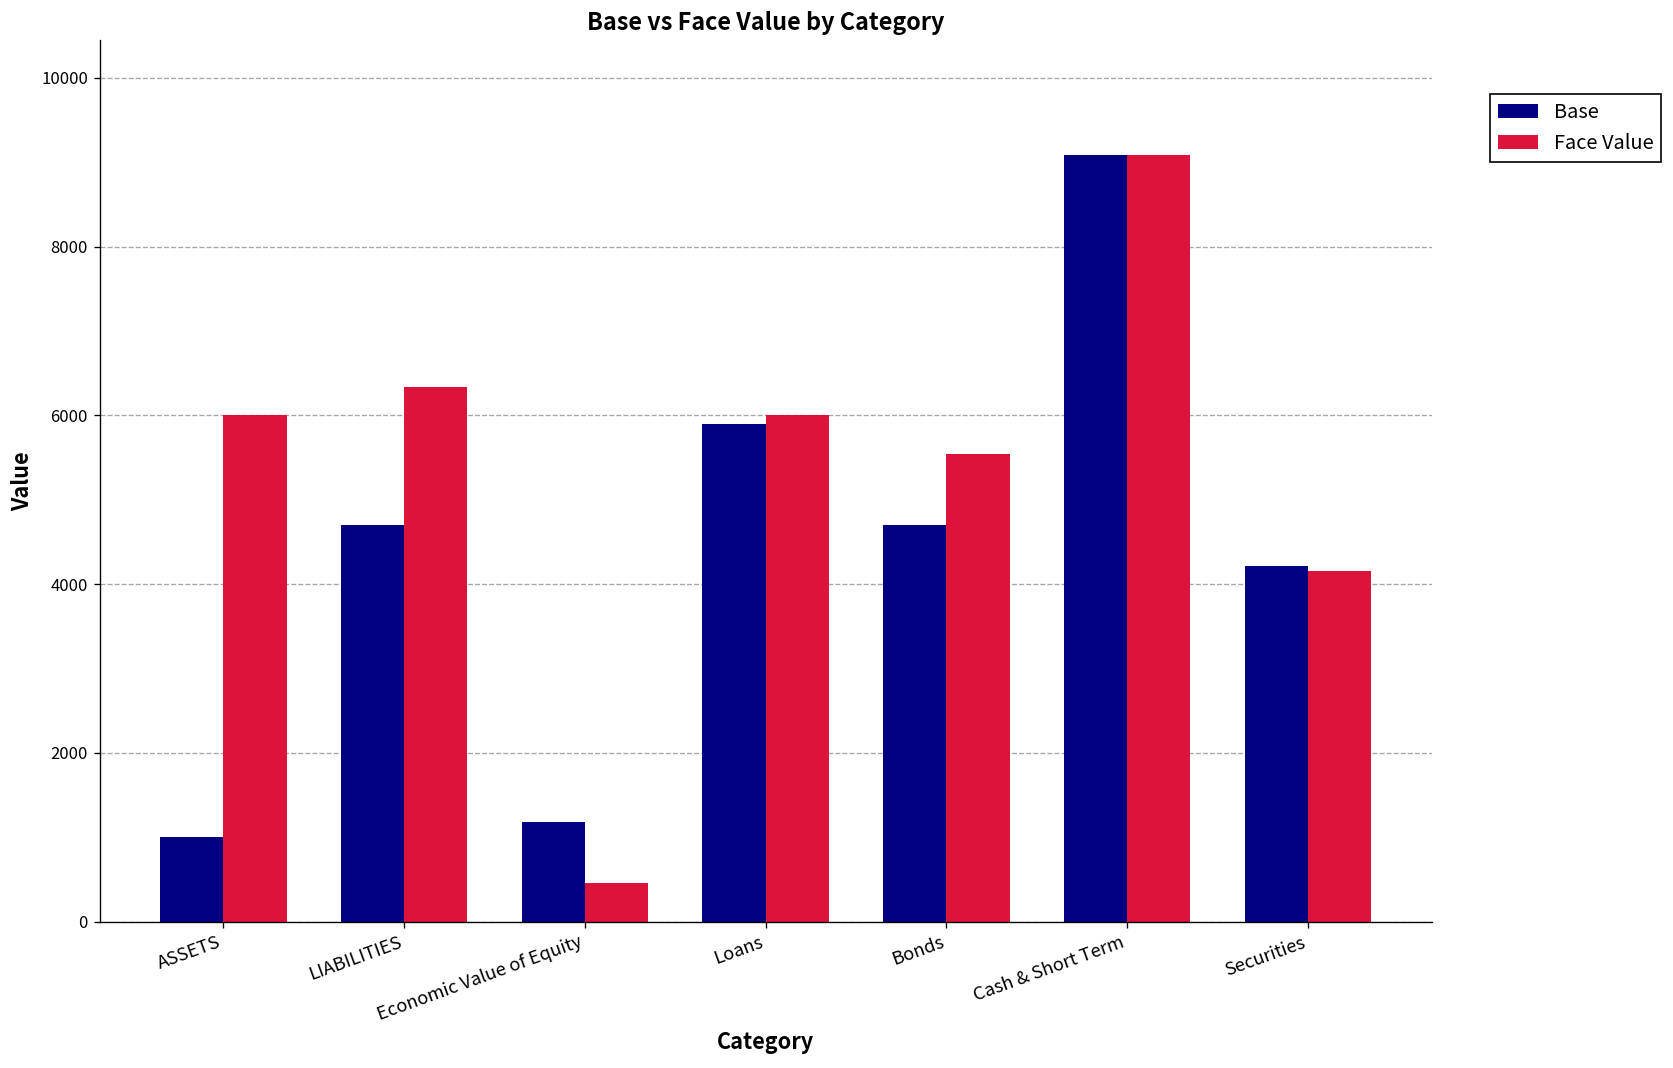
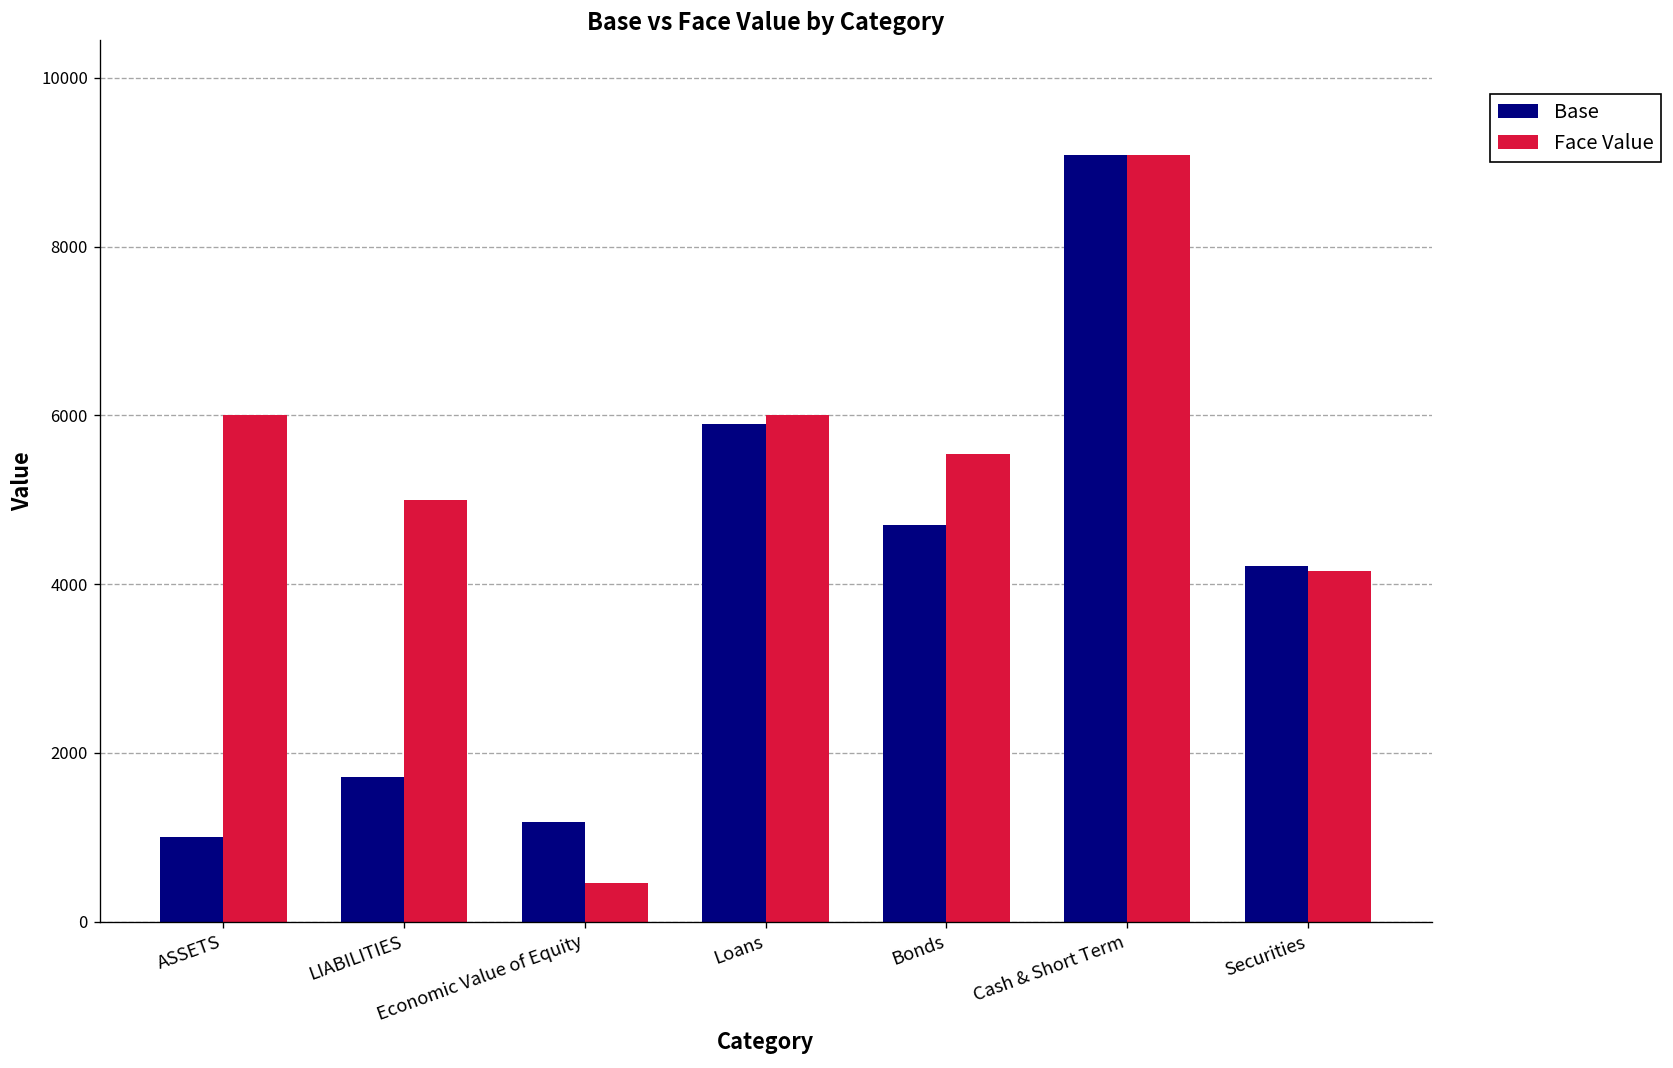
Base, LIABILITIES: 4700 -> 1700
Face Value, LIABILITIES: 6300 -> 5000
